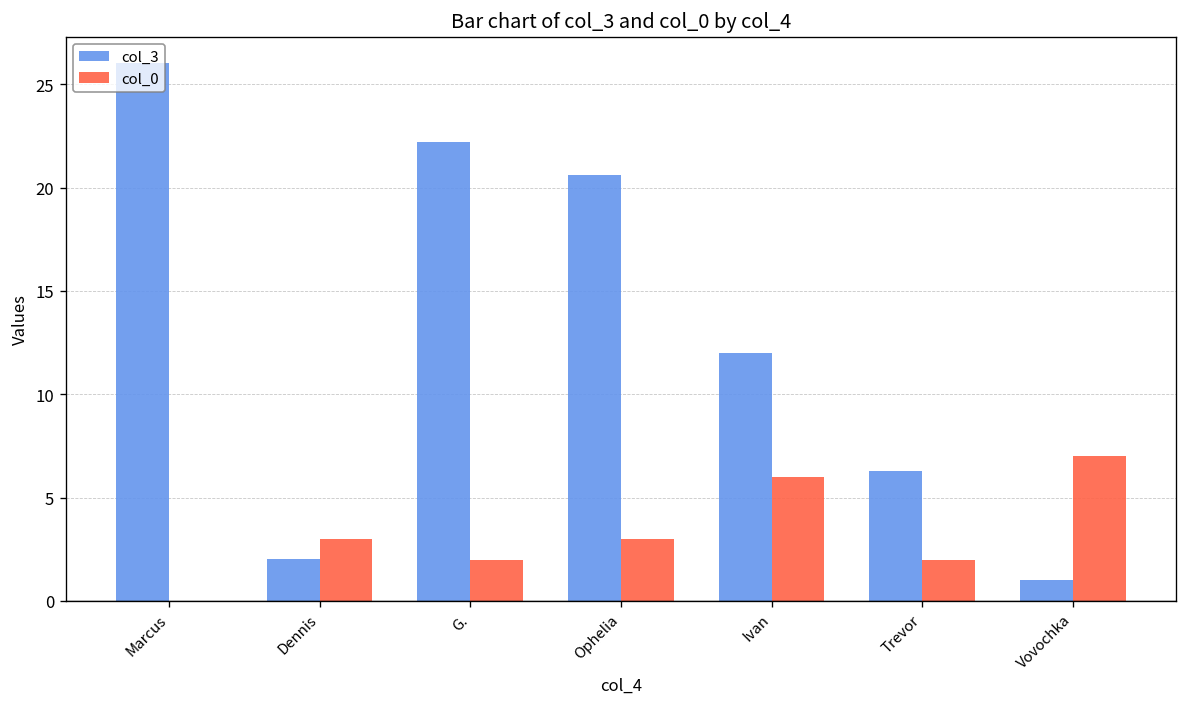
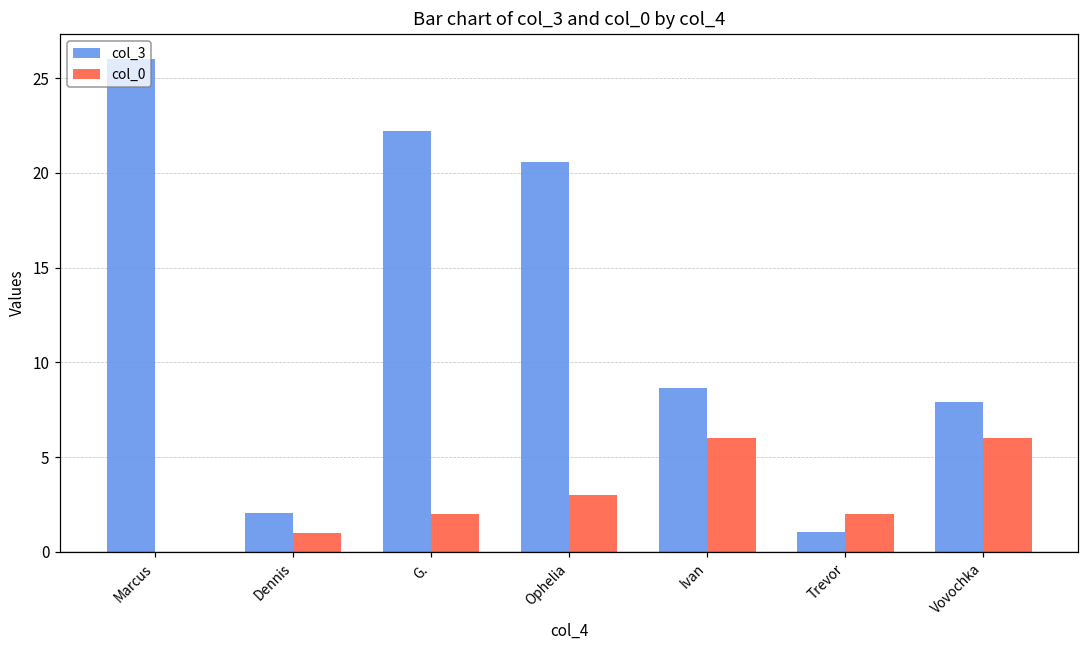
col_0, Dennis: 3 -> 1
col_3, Ivan: 12.0 -> 8.6
col_3, Trevor: 6.3 -> 1.0
col_3, Vovochka: 1.0 -> 7.9
col_0, Vovochka: 7 -> 6
